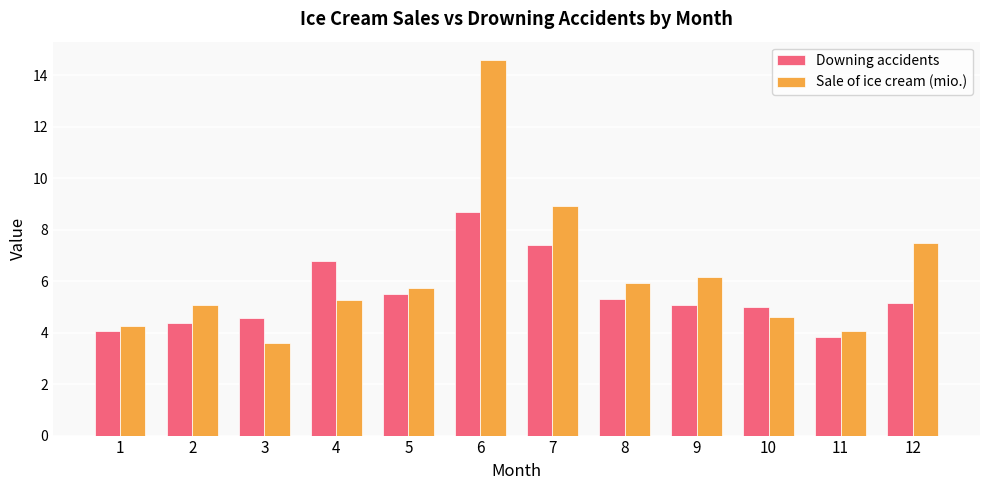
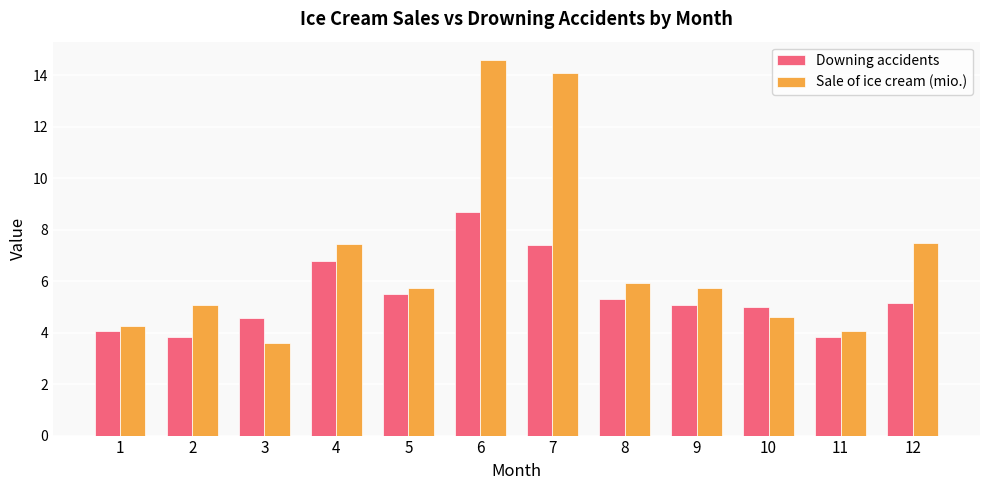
Downing accidents, 2: 4.4 -> 3.8
Sale of ice cream (mio.), 4: 5.3 -> 7.4
Sale of ice cream (mio.), 7: 8.9 -> 14.1
Sale of ice cream (mio.), 9: 6.2 -> 5.8
